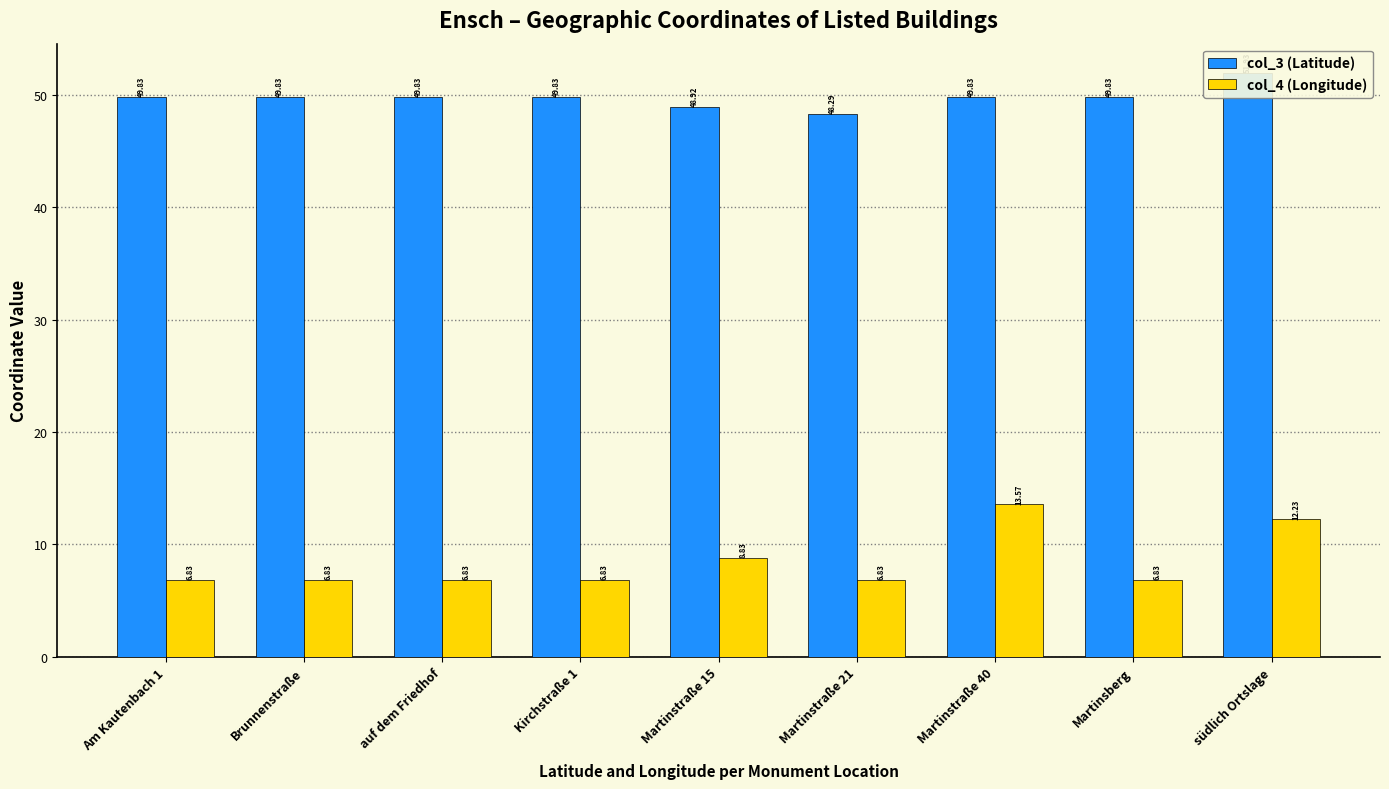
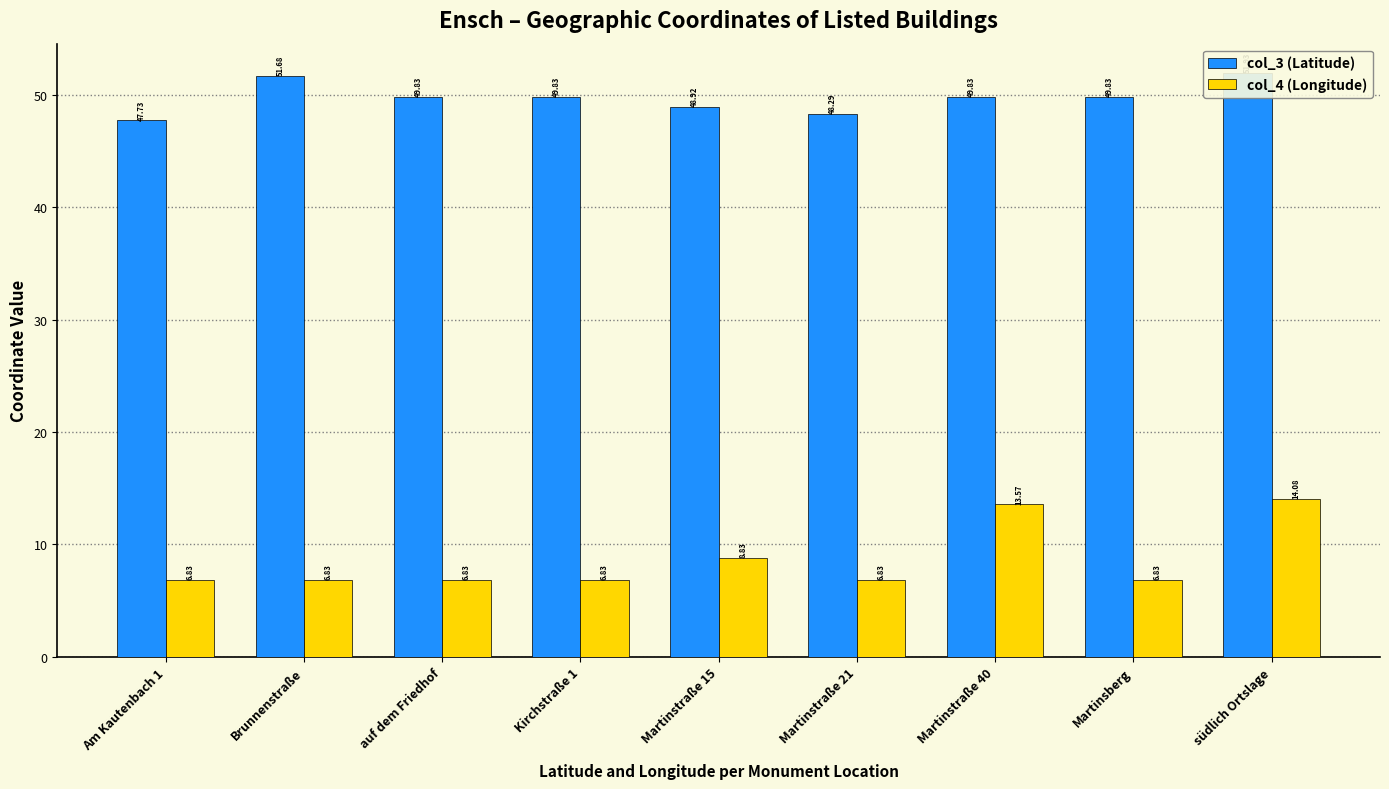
col_3 (Latitude), Am Kautenbach 1: 49.83 -> 47.73
col_3 (Latitude), Brunnenstraße: 49.83 -> 51.68
col_4 (Longitude), südlich Ortslage: 12.23 -> 14.08
